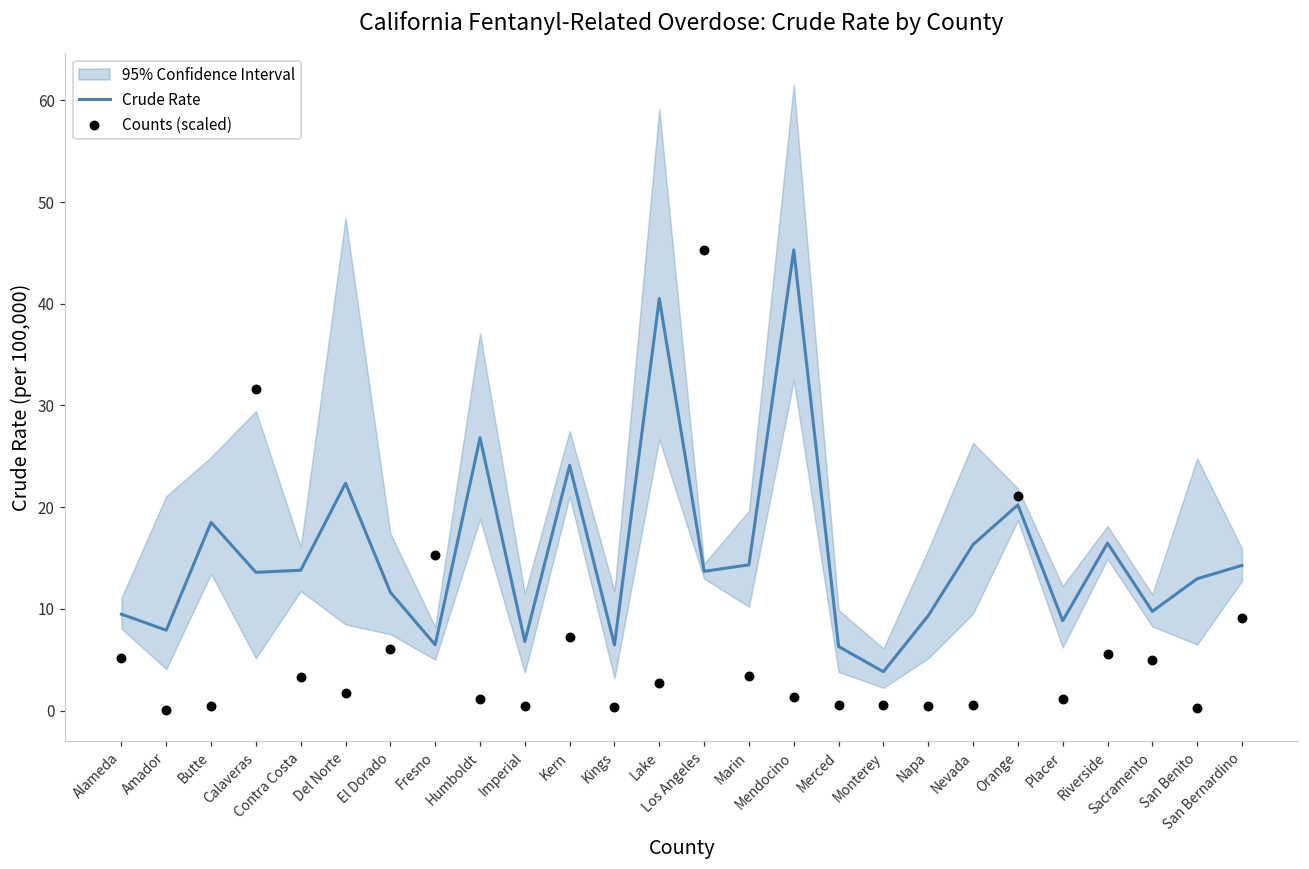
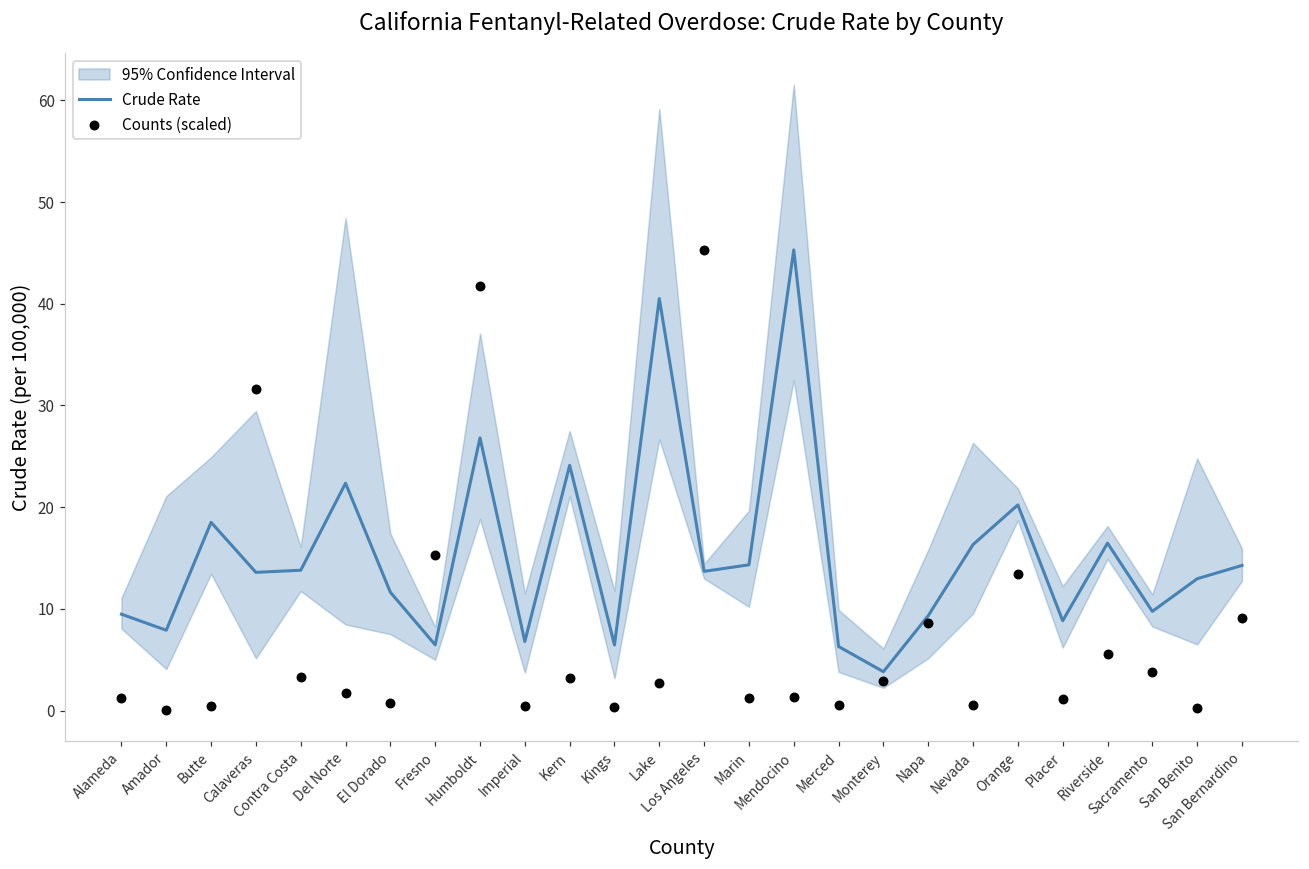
Counts (scaled), Alameda: 5 -> 1
Counts (scaled), El Dorado: 6 -> 1
Counts (scaled), Humboldt: 1 -> 42
Counts (scaled), Kern: 7 -> 3
Counts (scaled), Marin: 3 -> 1
Counts (scaled), Monterey: 1 -> 3
Counts (scaled), Napa: 0 -> 9
Counts (scaled), Orange: 21 -> 13
Counts (scaled), Sacramento: 5 -> 4
